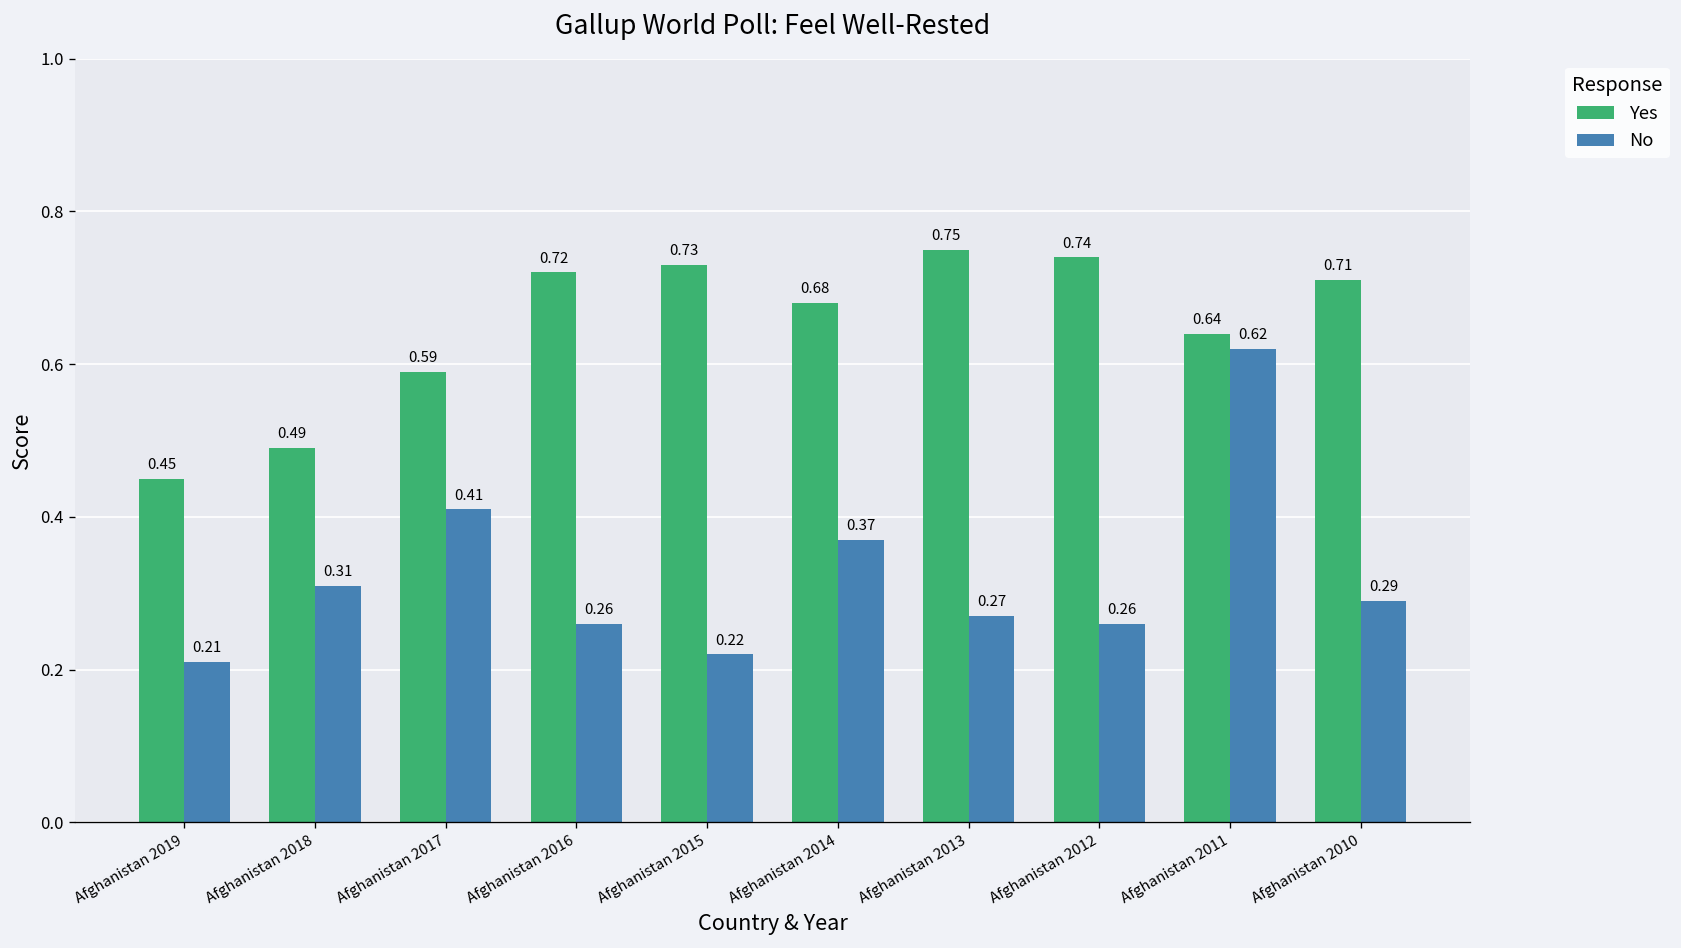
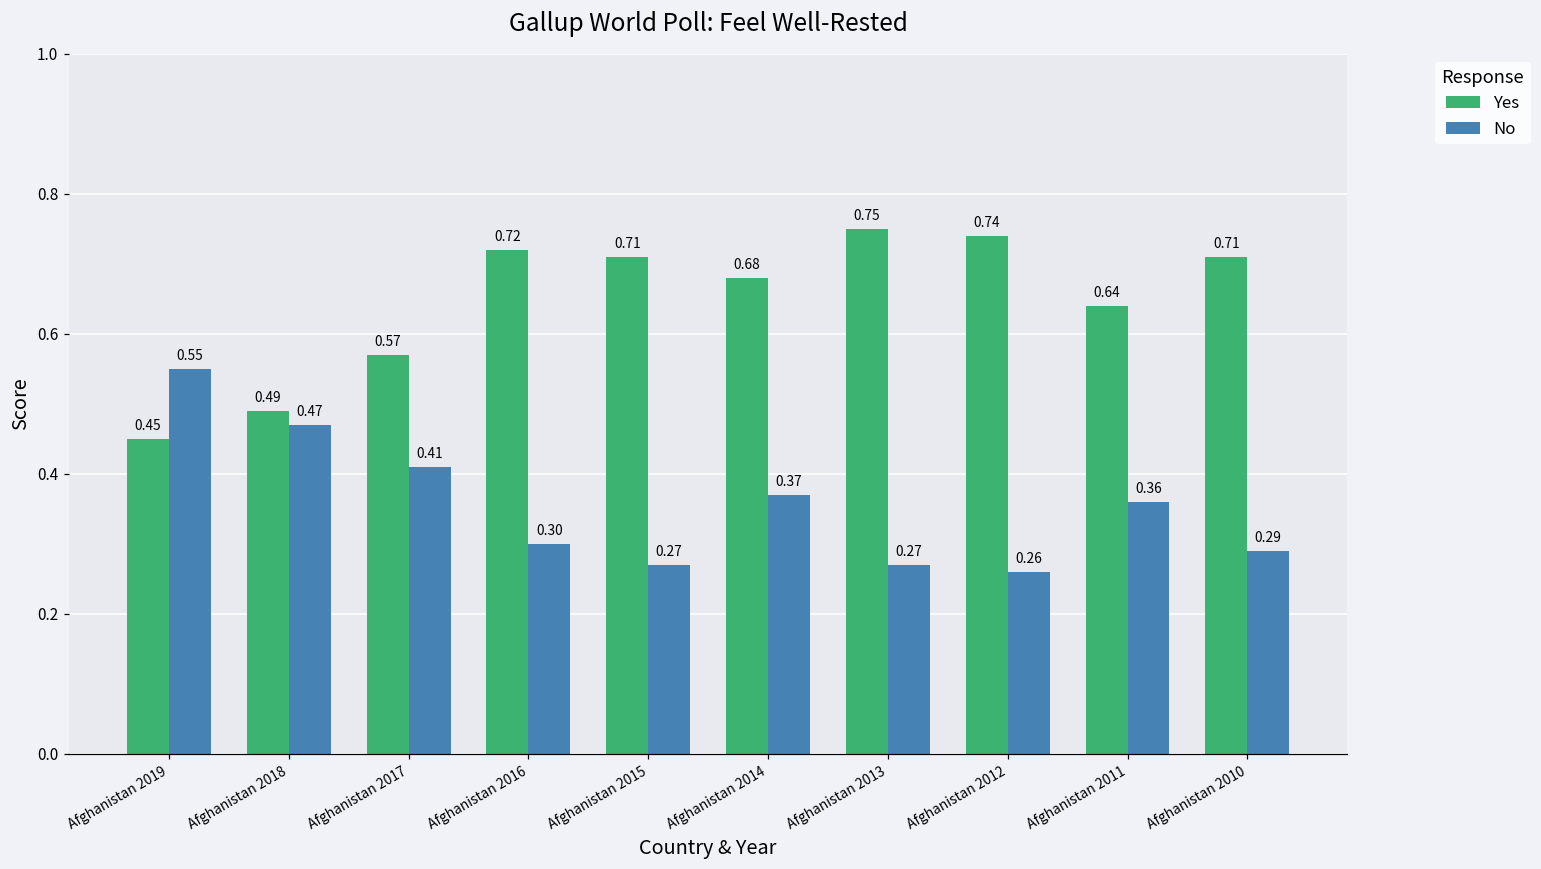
No, Afghanistan 2019: 0.21 -> 0.55
No, Afghanistan 2018: 0.31 -> 0.47
Yes, Afghanistan 2017: 0.59 -> 0.57
No, Afghanistan 2016: 0.26 -> 0.30
Yes, Afghanistan 2015: 0.73 -> 0.71
No, Afghanistan 2015: 0.22 -> 0.27
No, Afghanistan 2011: 0.62 -> 0.36
